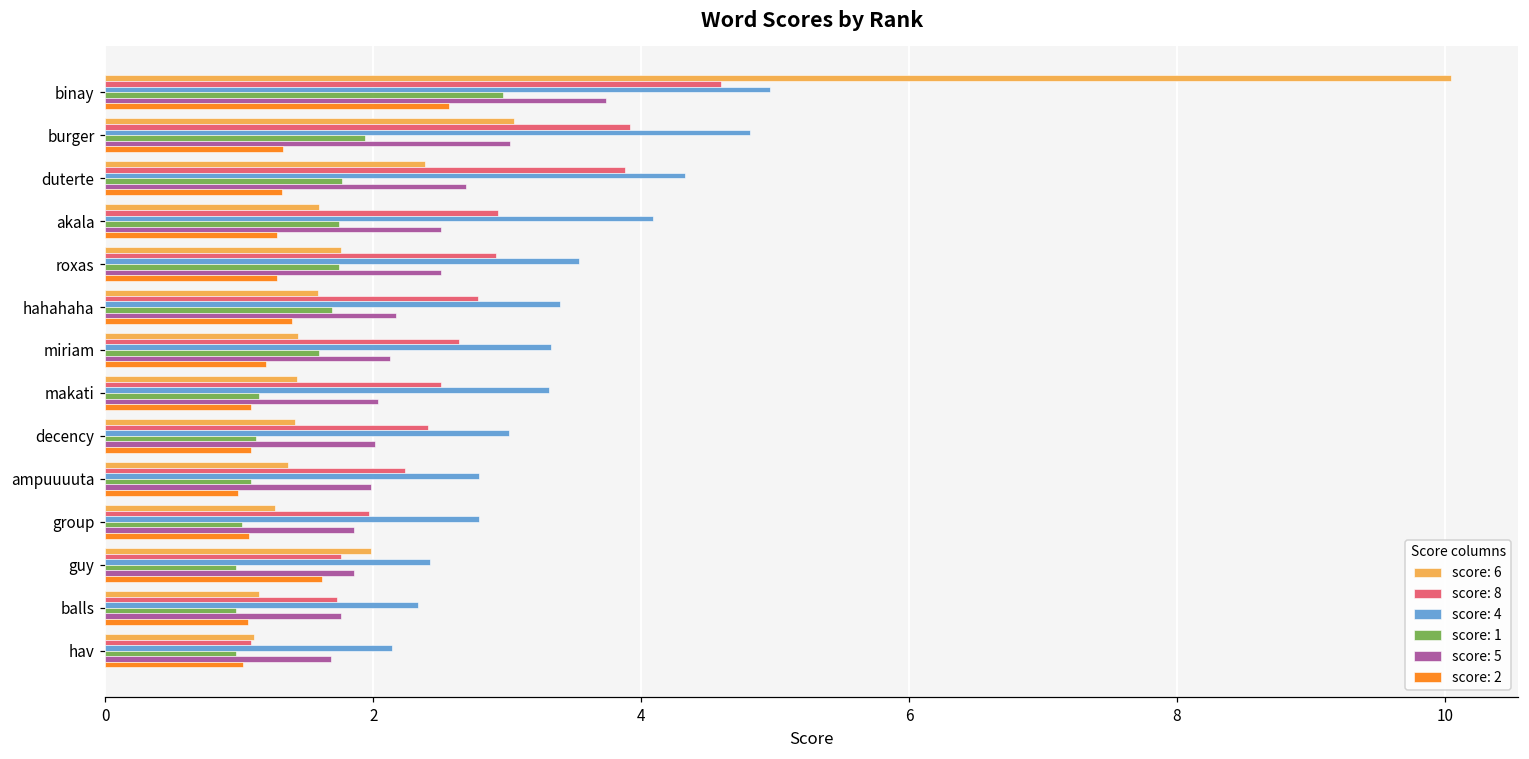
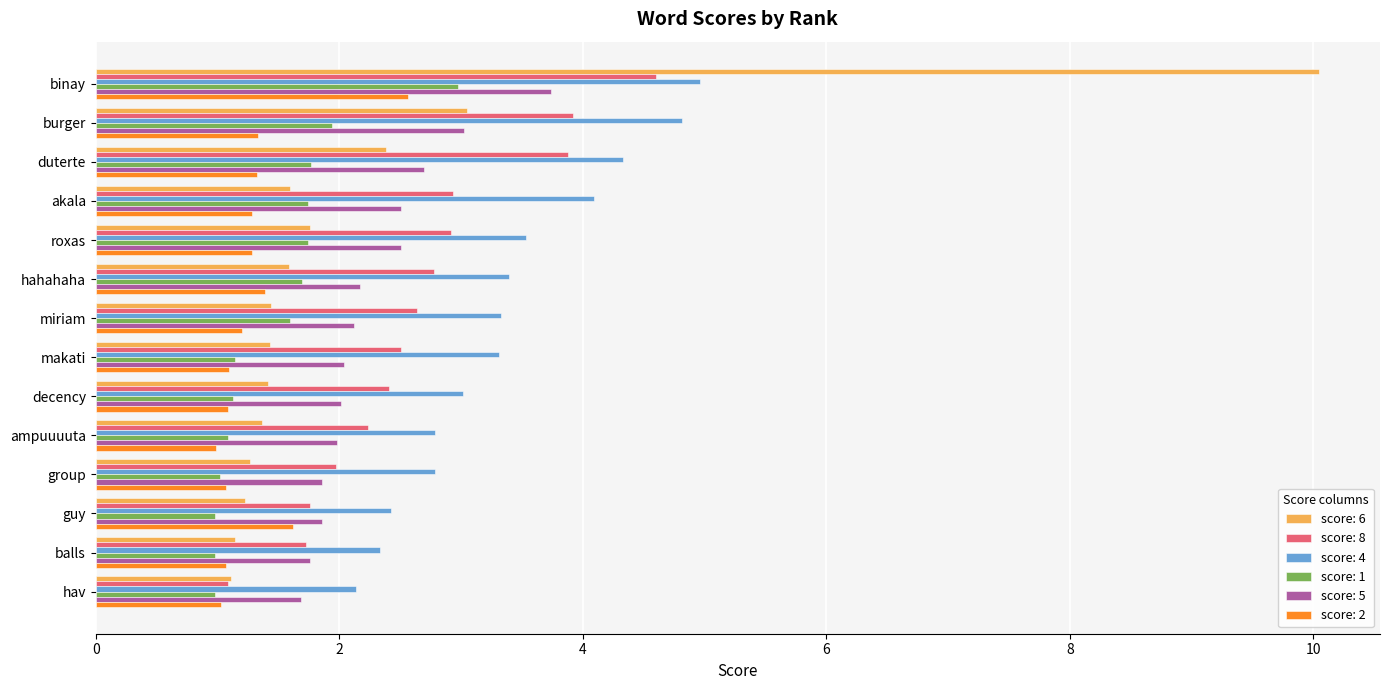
score: 6, guy: 1.99 -> 1.23
